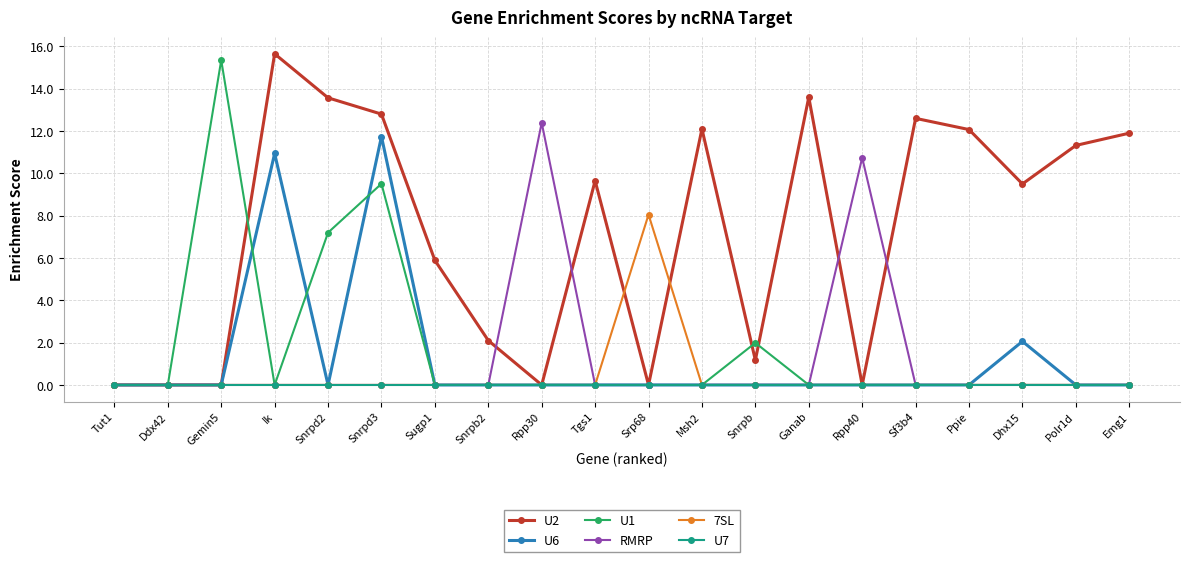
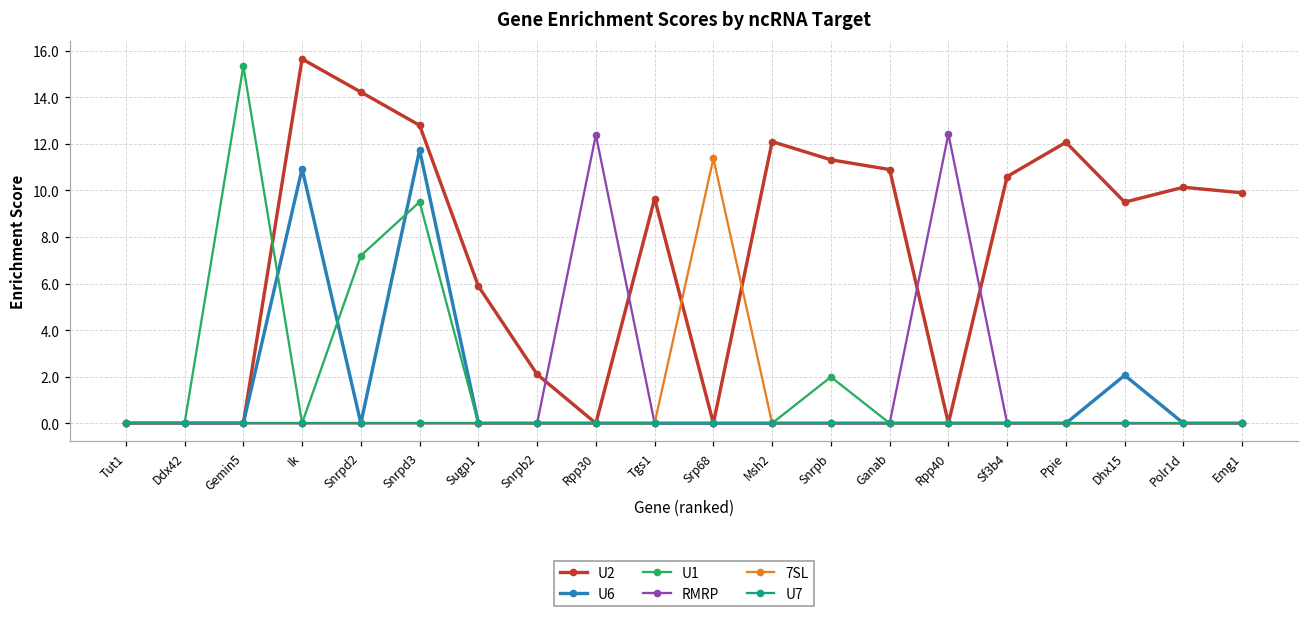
U2, Snrpd2: 13.6 -> 14.2
7SL, Srp68: 8.1 -> 11.4
U2, Snrpb: 1.2 -> 11.3
U2, Ganab: 13.6 -> 10.9
RMRP, Rpp40: 10.7 -> 12.4
U2, Sf3b4: 12.6 -> 10.6
U2, Polr1d: 11.3 -> 10.1
U2, Emg1: 11.9 -> 9.9
